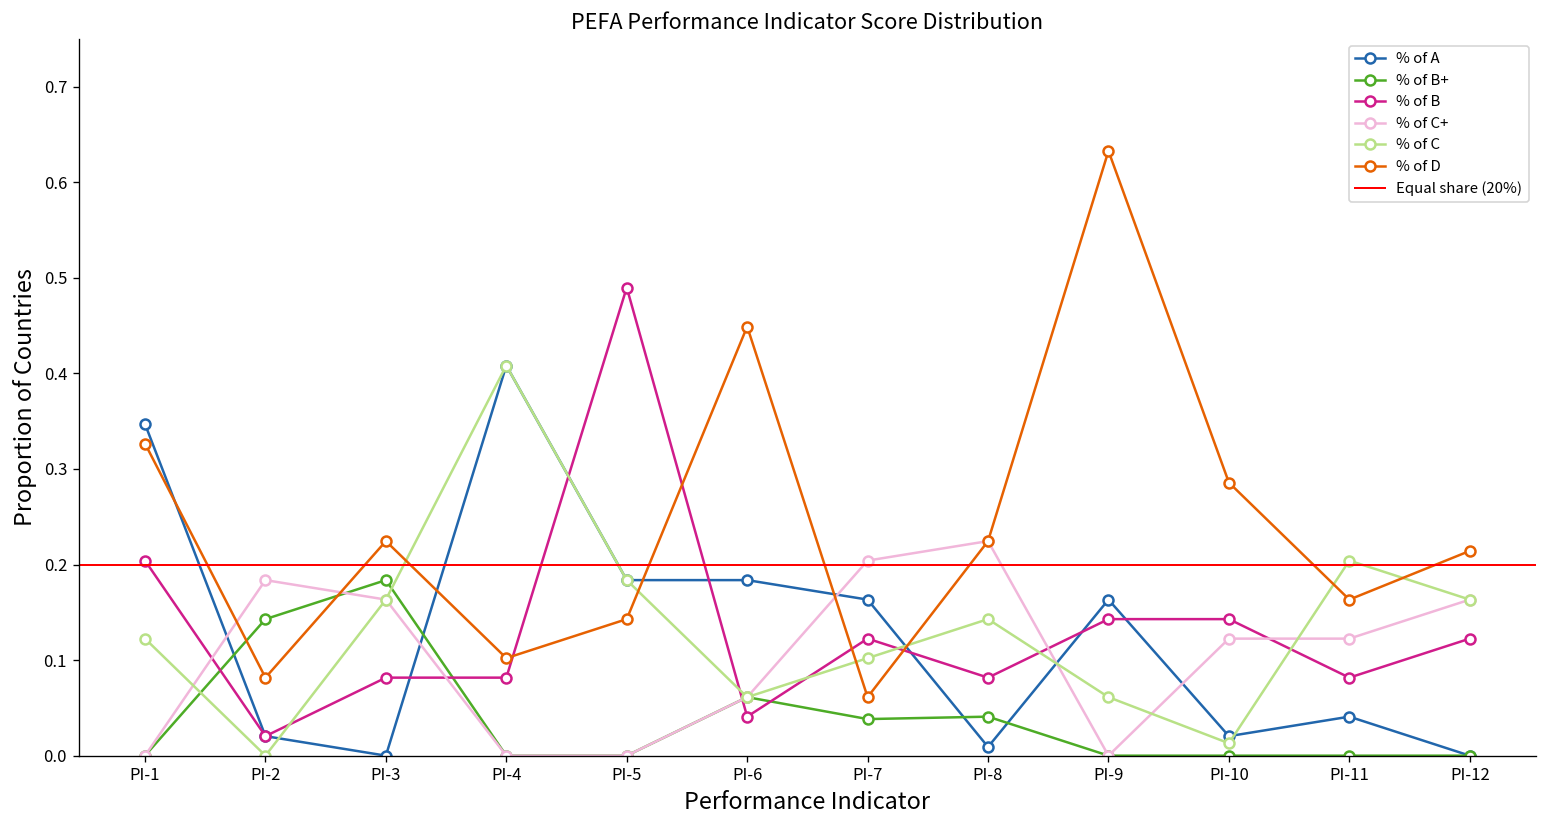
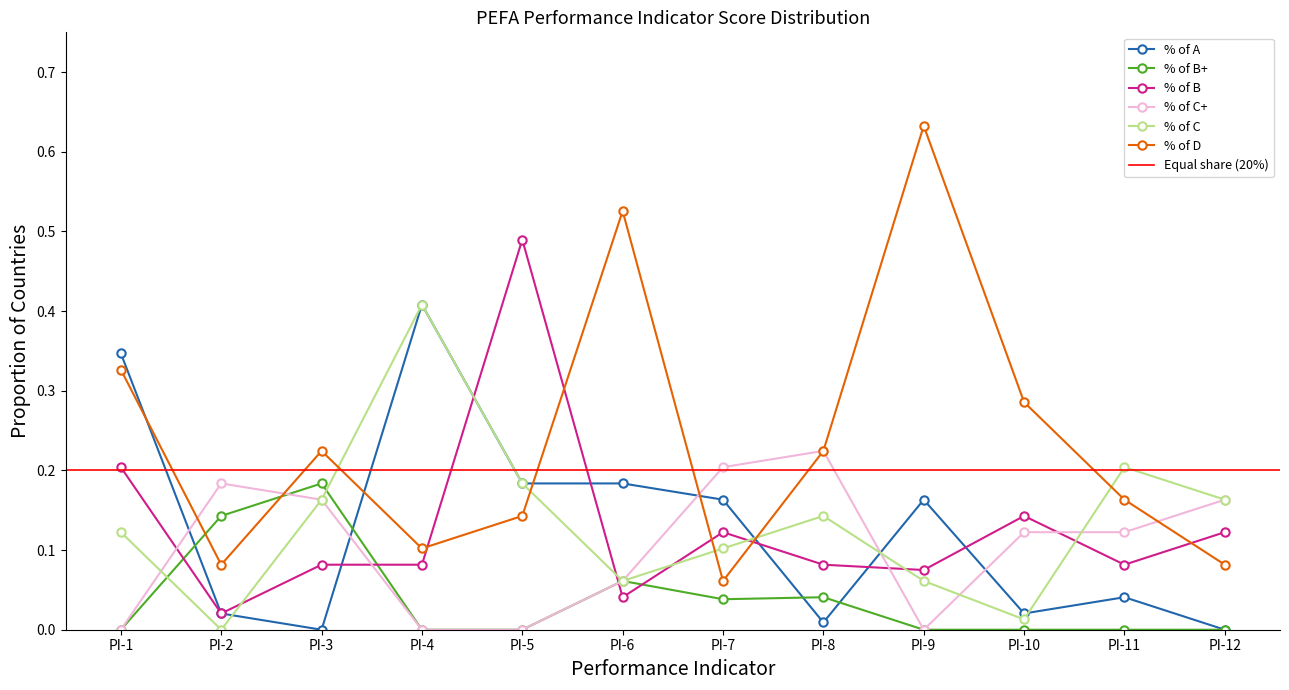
% of D, PI-6: 0.45 -> 0.53
% of B, PI-9: 0.14 -> 0.07
% of D, PI-12: 0.21 -> 0.08
